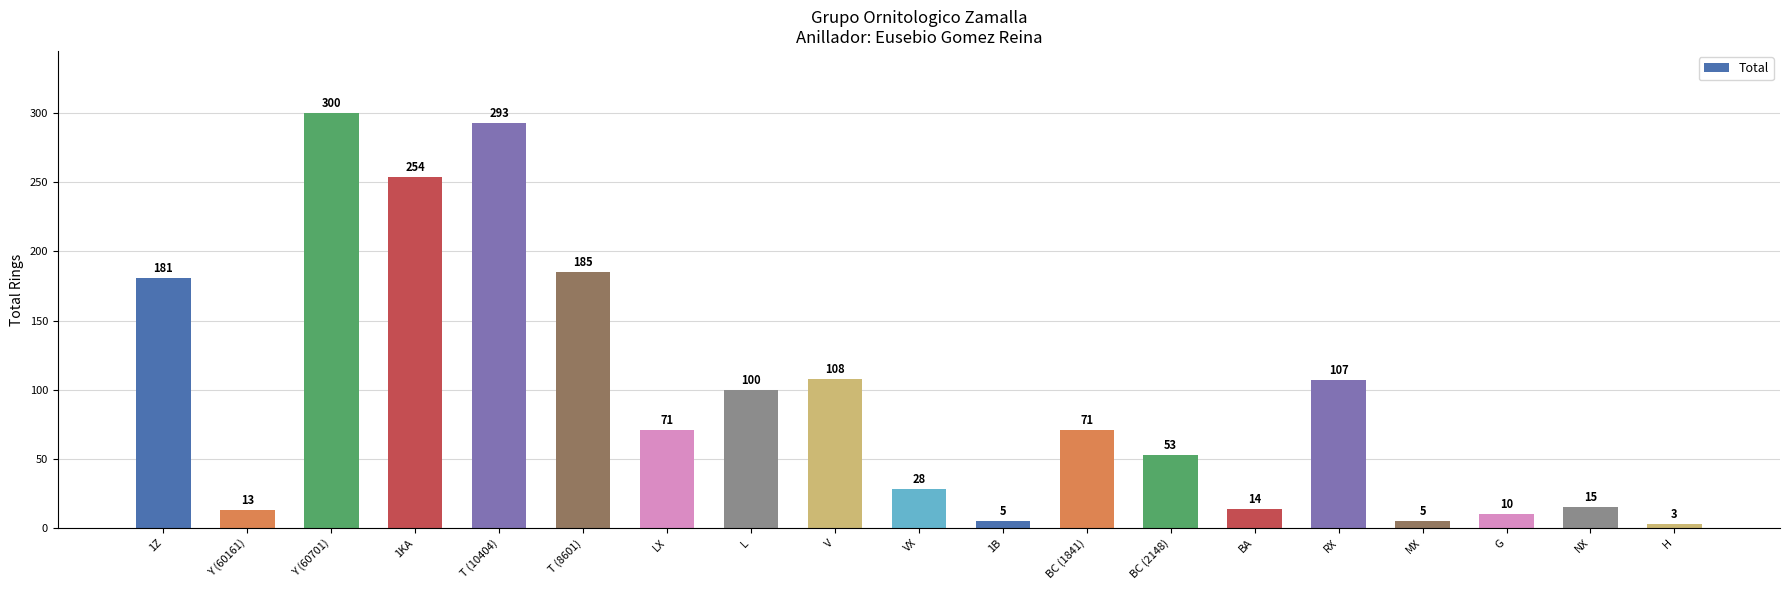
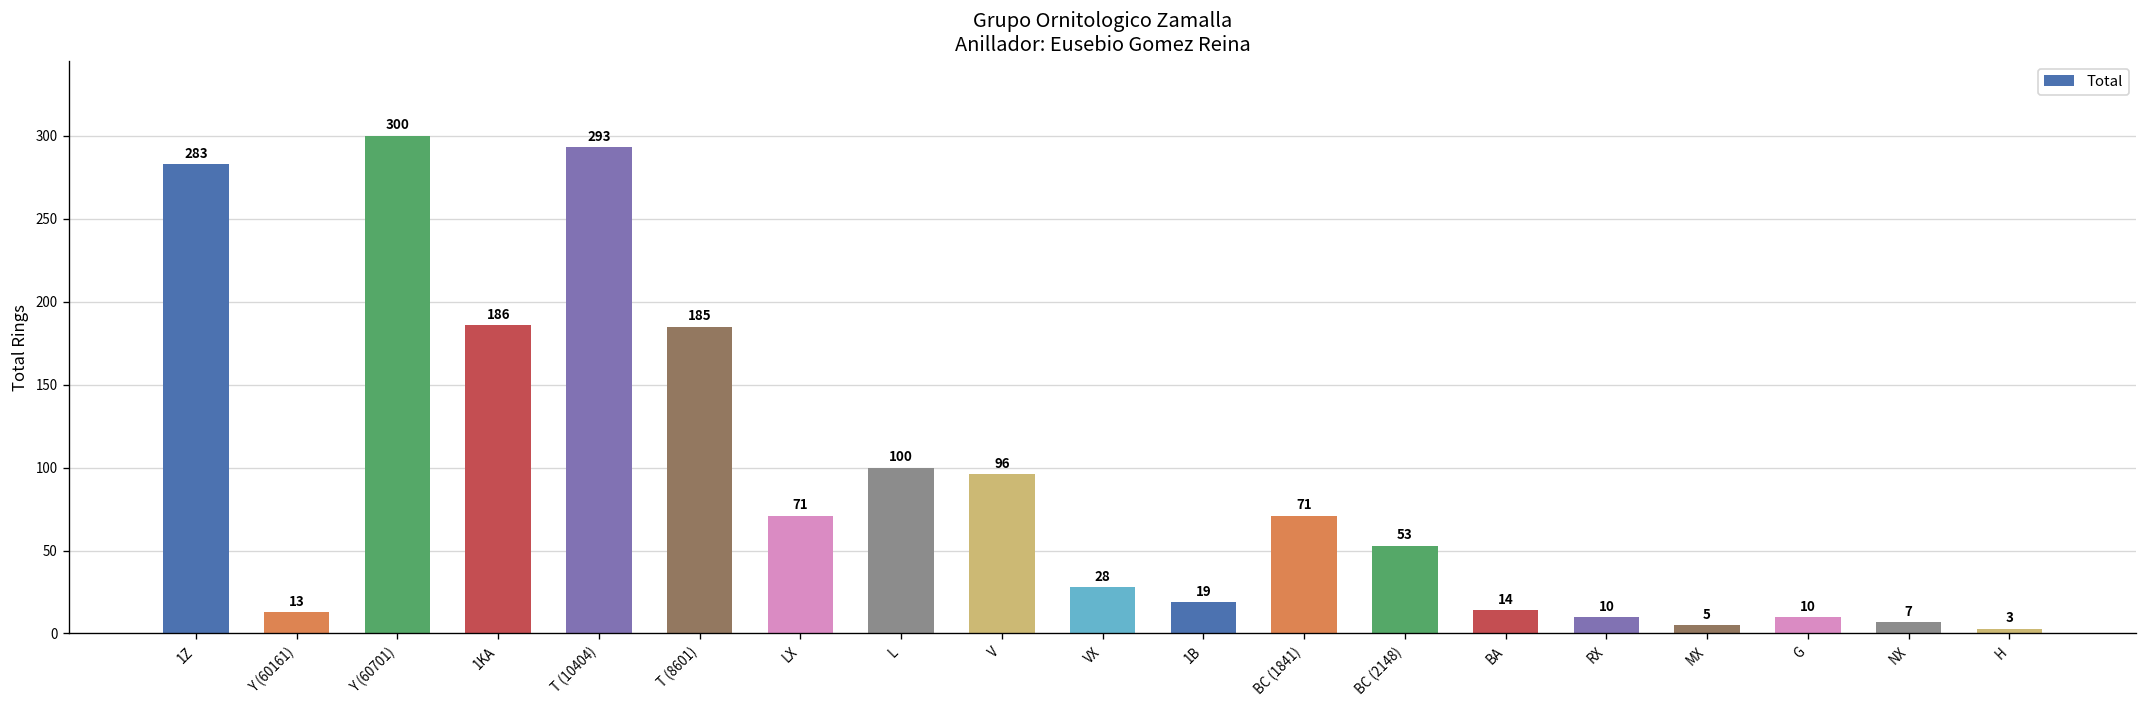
1Z: 181 -> 283
1KA: 254 -> 186
V: 108 -> 96
1B: 5 -> 19
RX: 107 -> 10
NX: 15 -> 7
